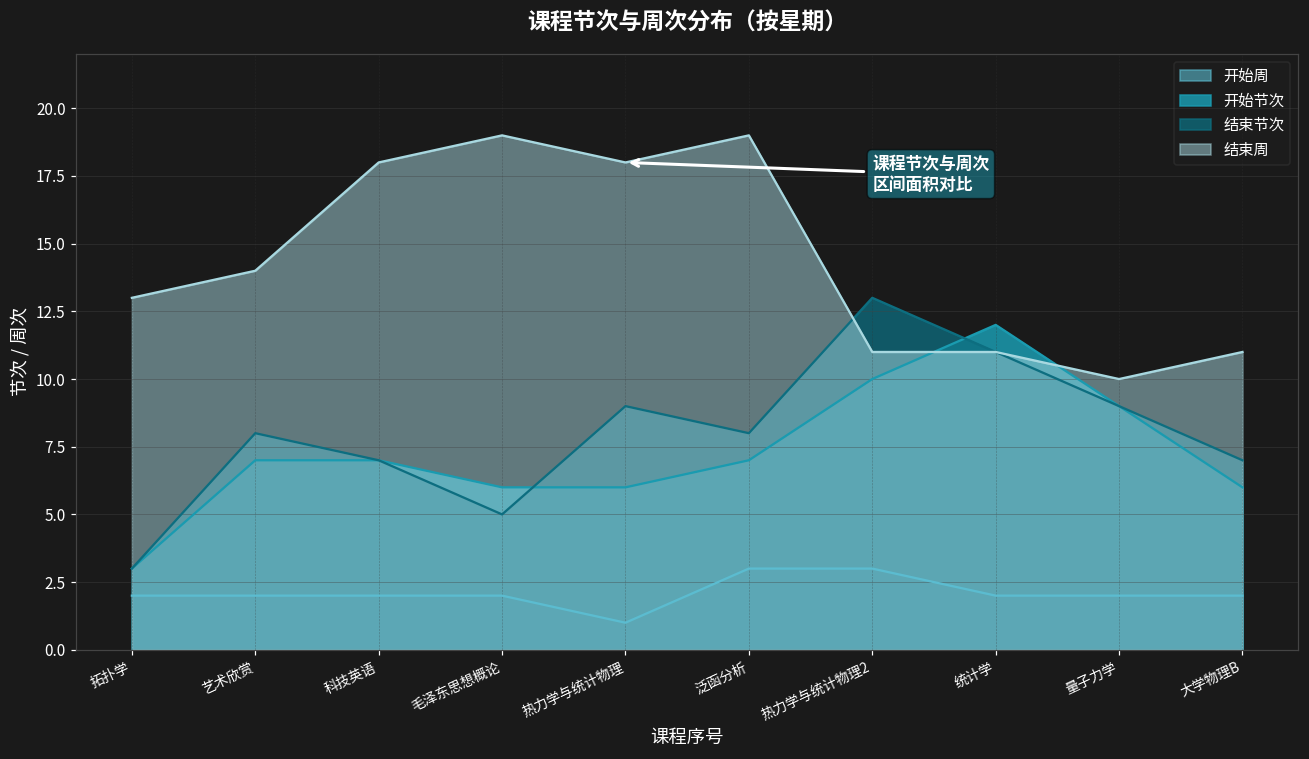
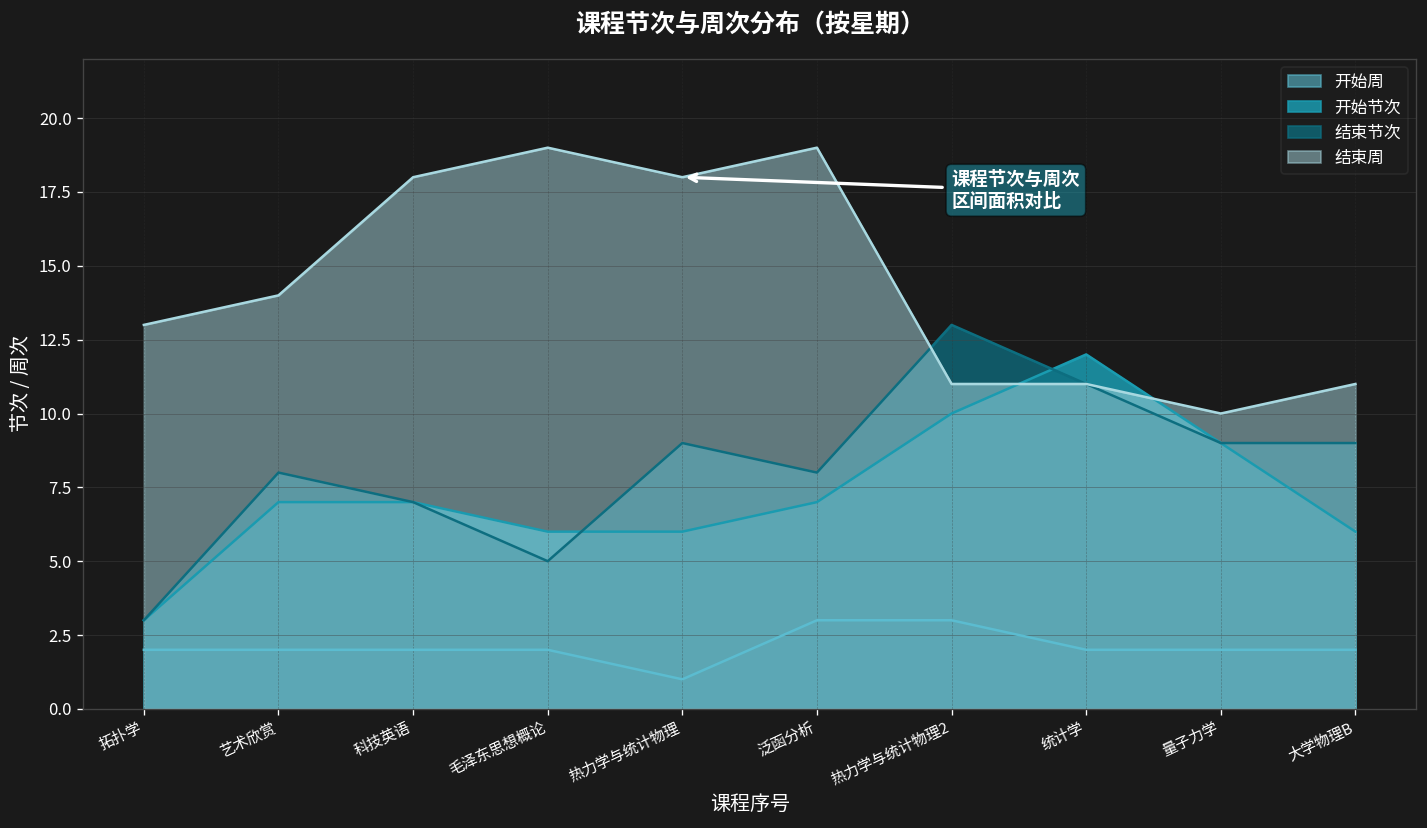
结束节次, 大学物理B: 7 -> 9
